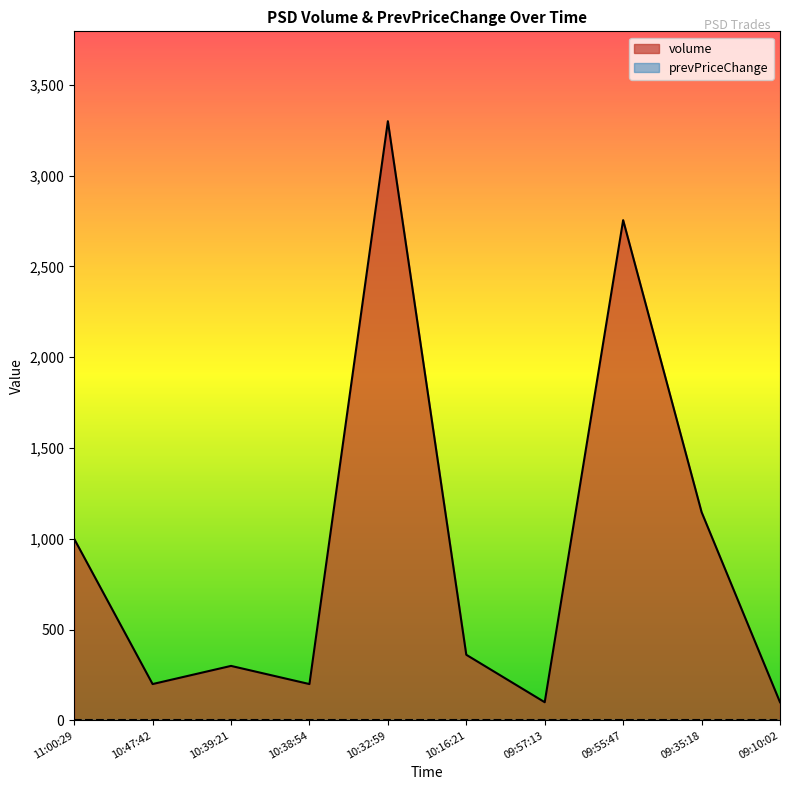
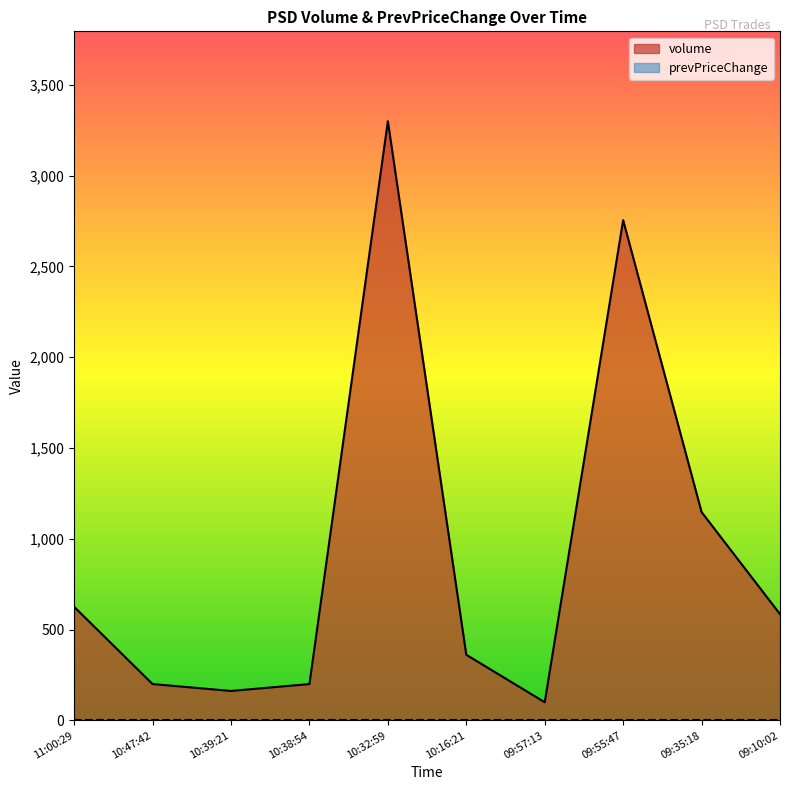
volume, 11:00:29: 1,000 -> 630
volume, 10:39:21: 300 -> 160
volume, 09:10:02: 100 -> 590
